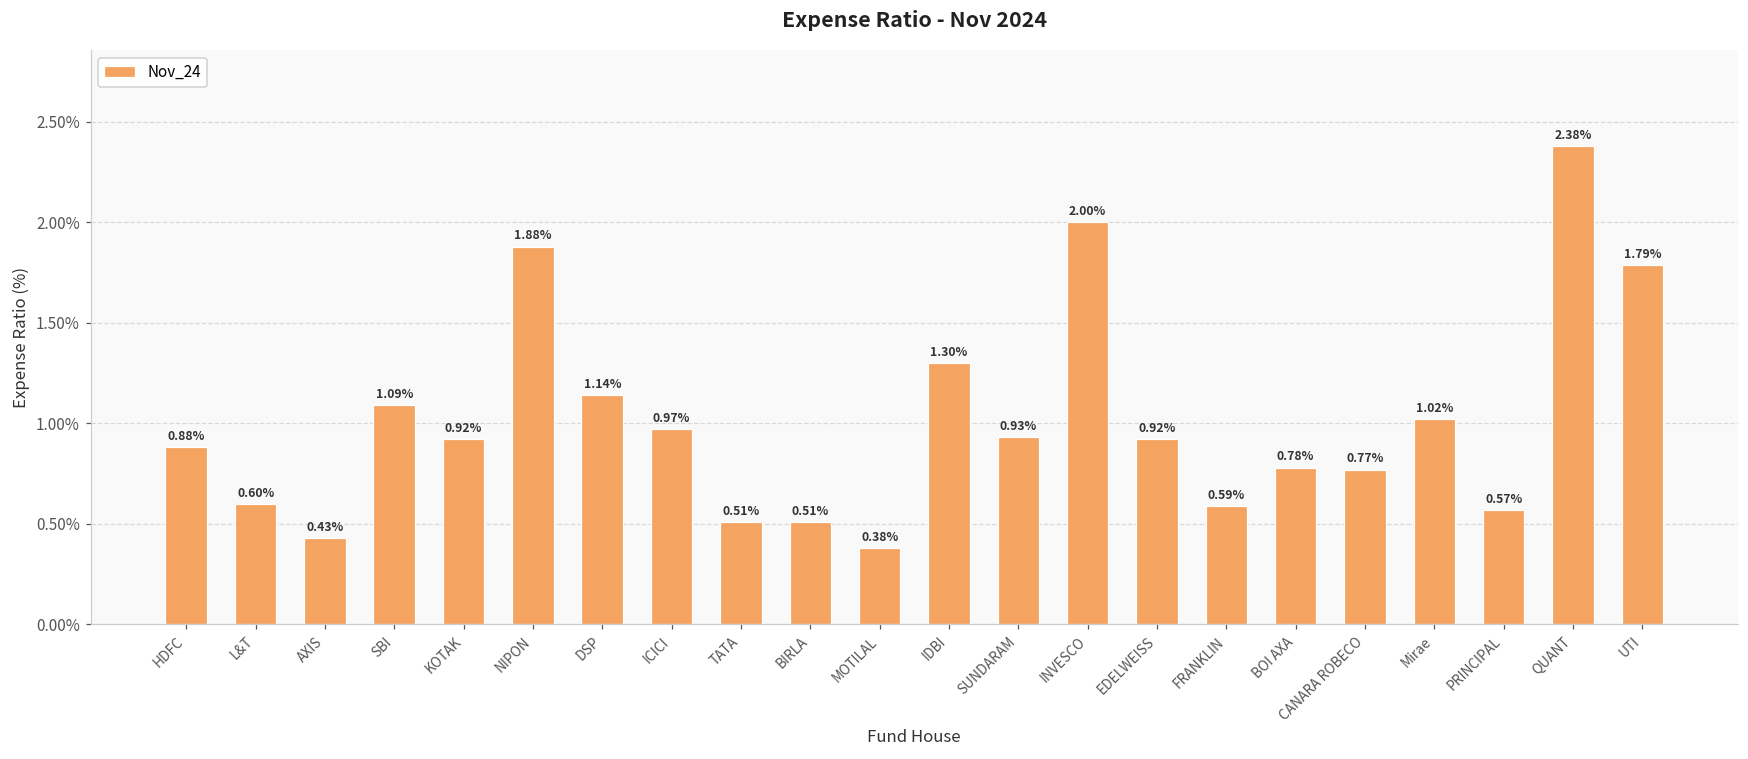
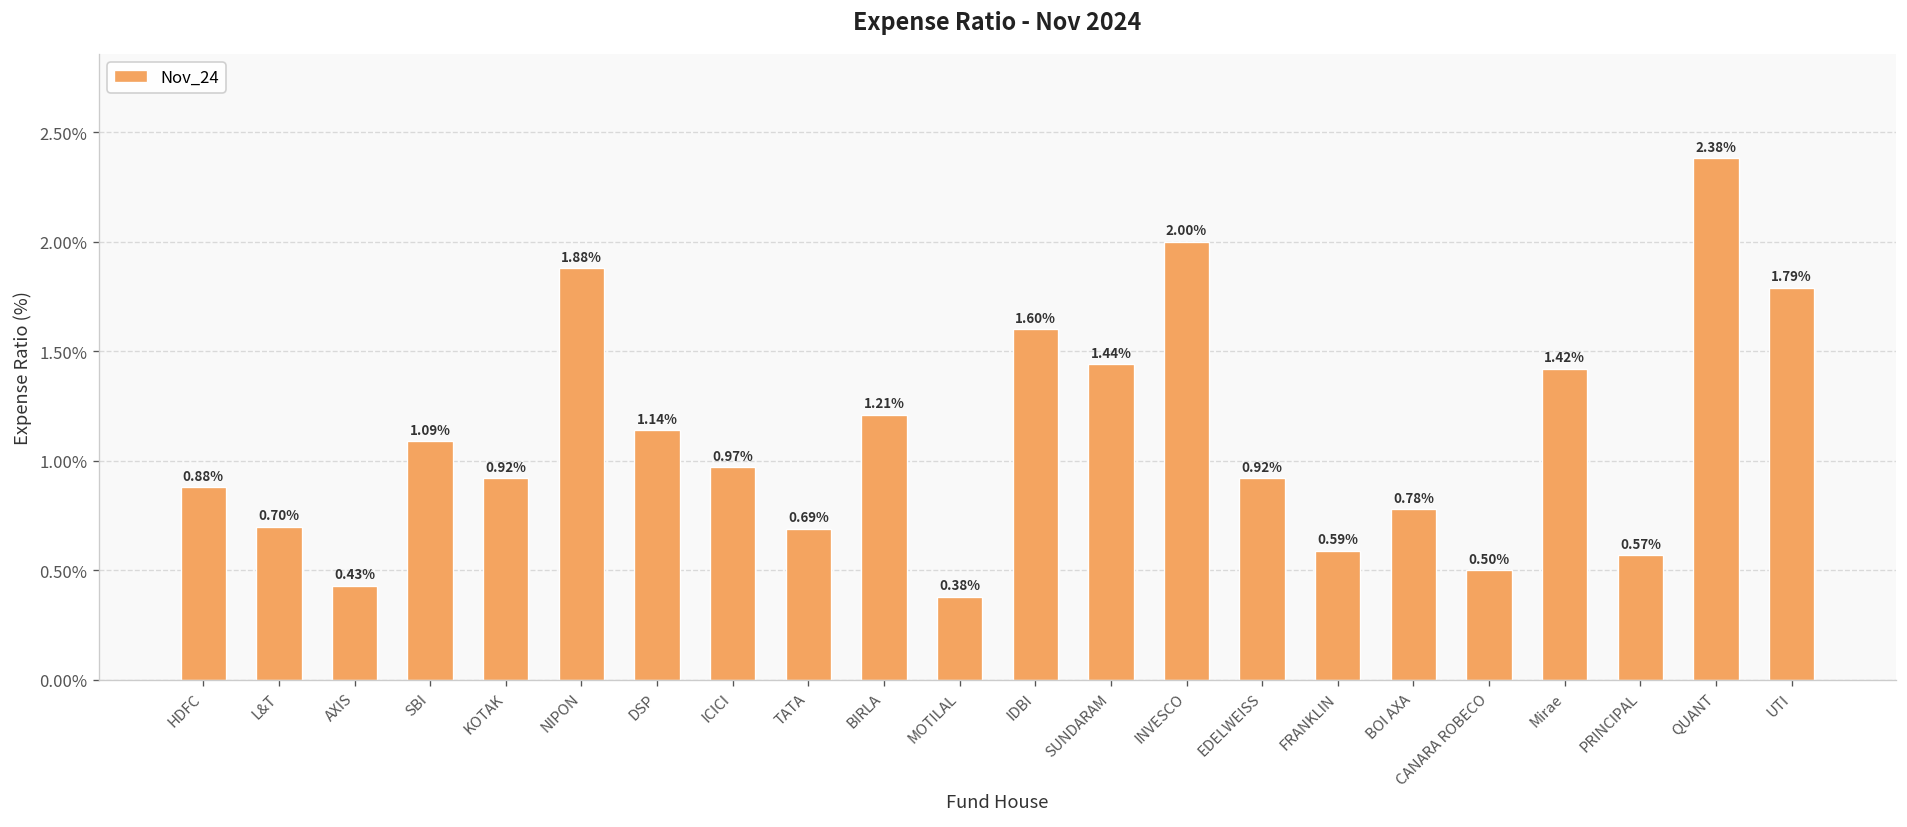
L&T: 0.60% -> 0.70%
TATA: 0.51% -> 0.69%
BIRLA: 0.51% -> 1.21%
IDBI: 1.30% -> 1.60%
SUNDARAM: 0.93% -> 1.44%
CANARA ROBECO: 0.77% -> 0.50%
Mirae: 1.02% -> 1.42%
